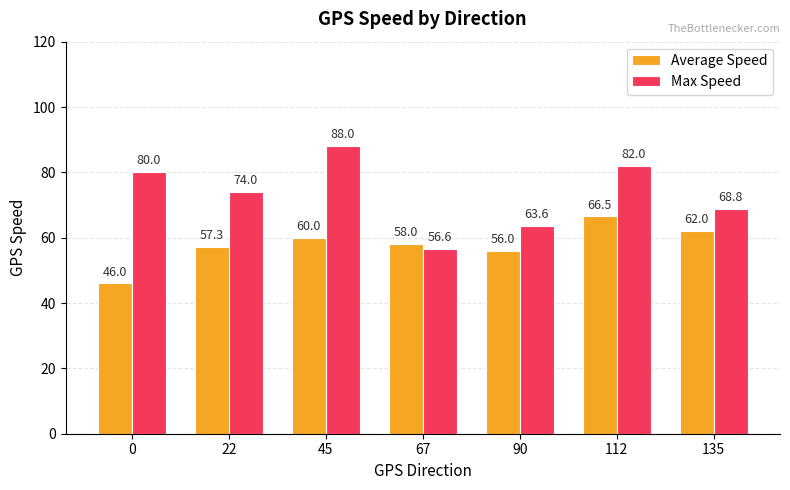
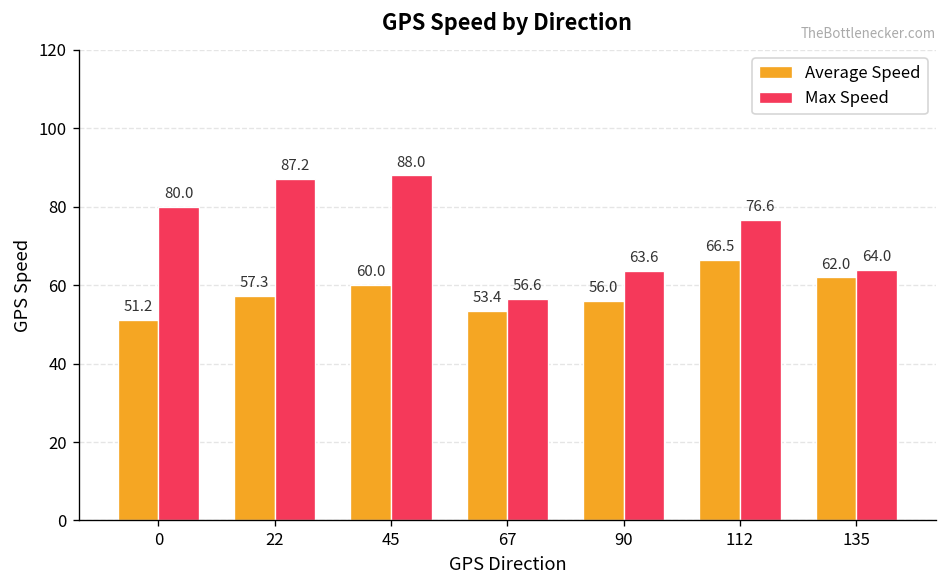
Average Speed, 0: 46.0 -> 51.2
Max Speed, 22: 74.0 -> 87.2
Average Speed, 67: 58.0 -> 53.4
Max Speed, 112: 82.0 -> 76.6
Max Speed, 135: 68.8 -> 64.0
